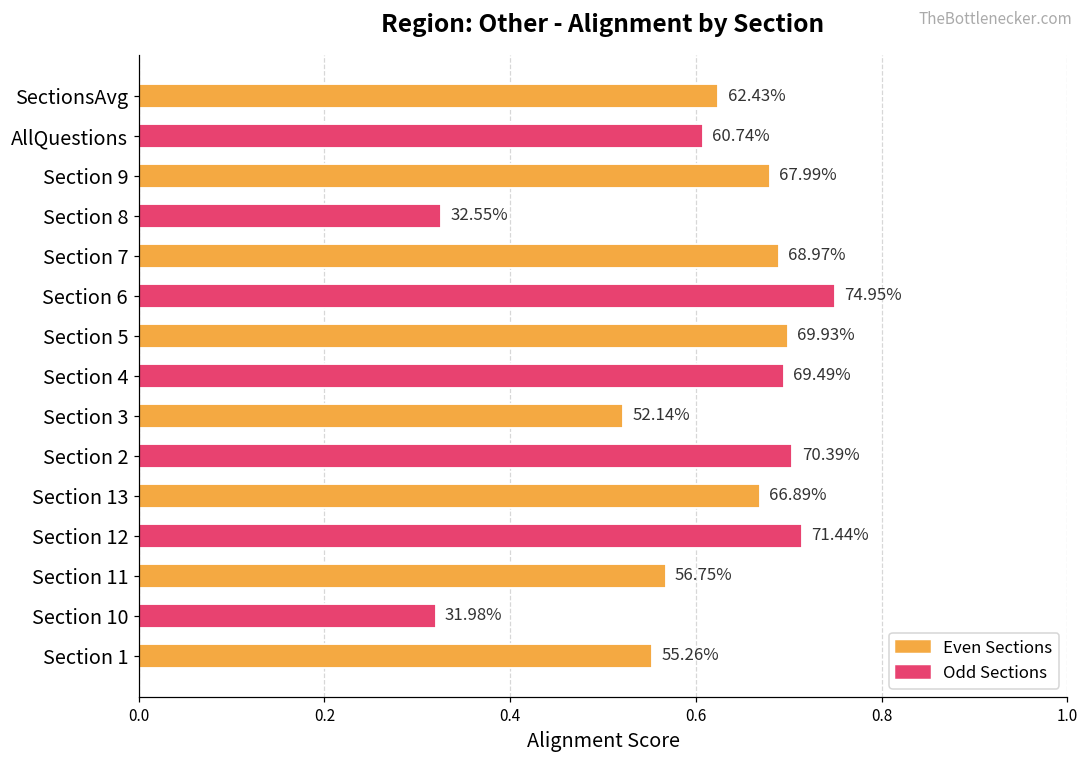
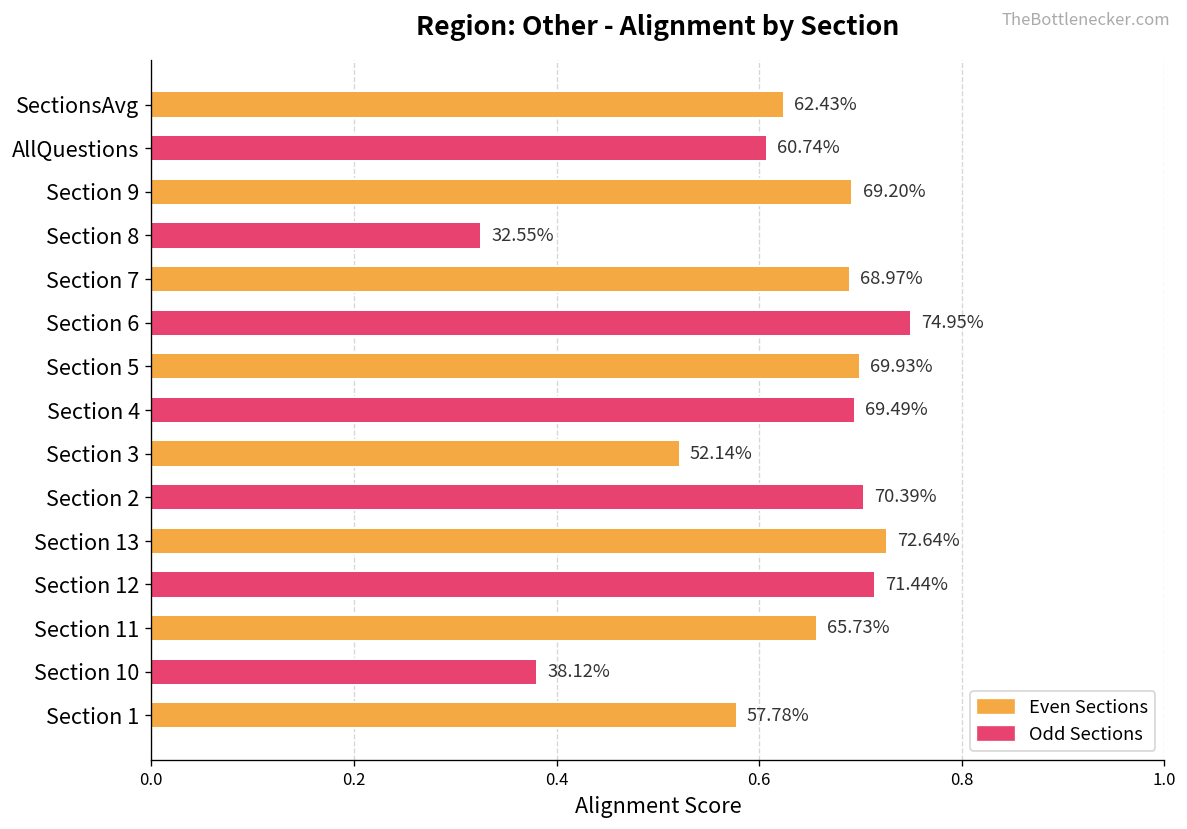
Section 9: 67.99% -> 69.20%
Section 13: 66.89% -> 72.64%
Section 11: 56.75% -> 65.73%
Section 10: 31.98% -> 38.12%
Section 1: 55.26% -> 57.78%
